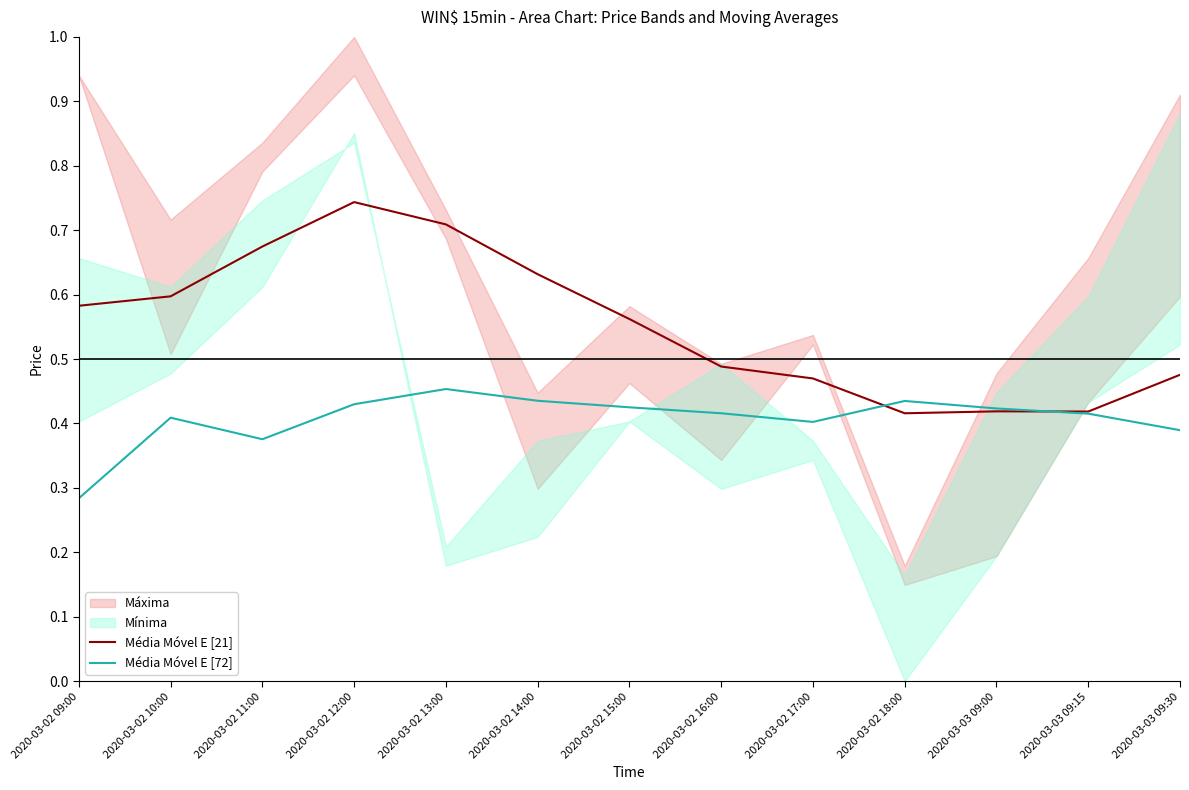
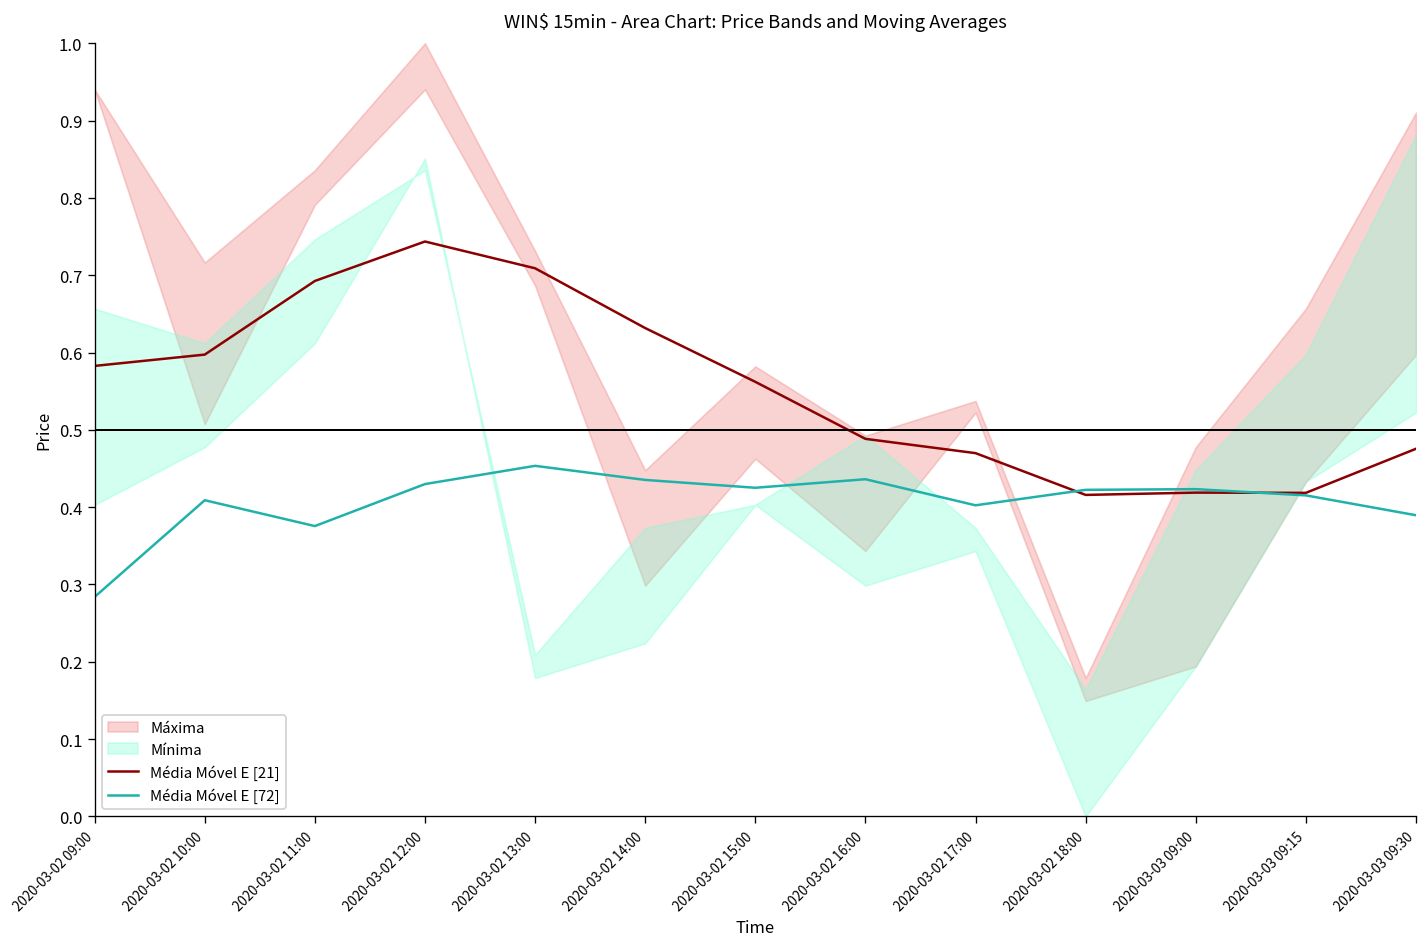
Média Móvel E [21], 2020-03-02 11:00: 0.67 -> 0.69
Média Móvel E [72], 2020-03-02 16:00: 0.42 -> 0.44
Média Móvel E [72], 2020-03-02 18:00: 0.43 -> 0.42
